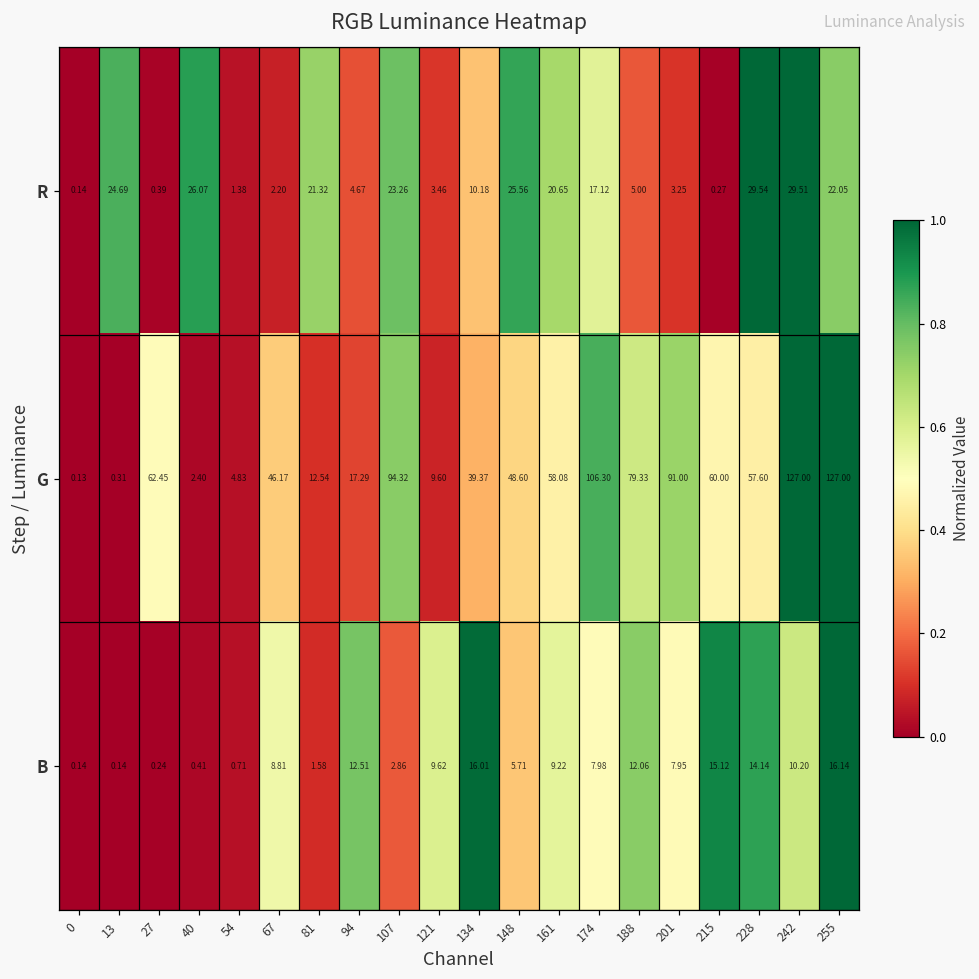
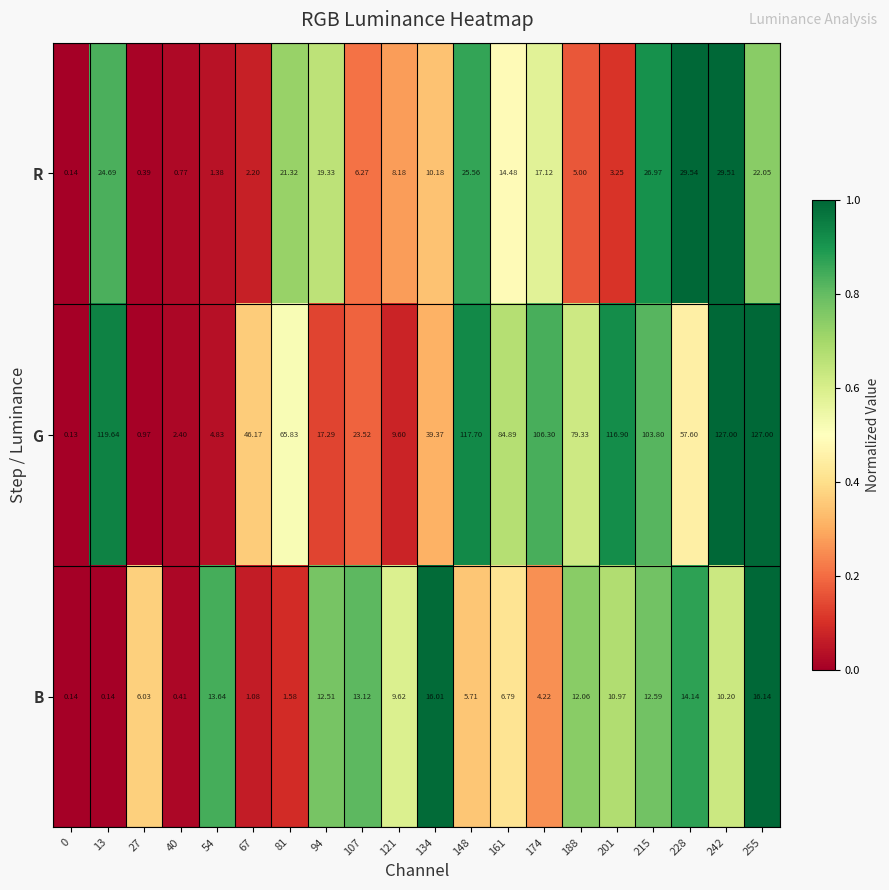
R, 40: 26.07 -> 0.77
R, 94: 4.67 -> 19.33
R, 107: 23.26 -> 6.27
R, 121: 3.46 -> 8.18
R, 161: 20.65 -> 14.48
R, 215: 0.27 -> 26.97
G, 13: 0.31 -> 119.64
G, 27: 62.45 -> 0.97
G, 81: 12.54 -> 65.83
G, 107: 94.32 -> 23.52
G, 148: 48.60 -> 117.70
G, 161: 58.08 -> 84.89
G, 201: 91.00 -> 116.90
G, 215: 60.00 -> 103.80
B, 27: 0.24 -> 6.03
B, 54: 0.71 -> 13.64
B, 67: 8.81 -> 1.08
B, 107: 2.86 -> 13.12
B, 161: 9.22 -> 6.79
B, 174: 7.98 -> 4.22
B, 201: 7.95 -> 10.97
B, 215: 15.12 -> 12.59
